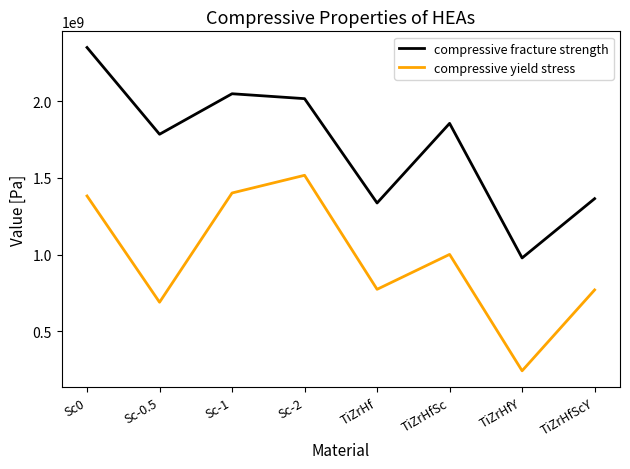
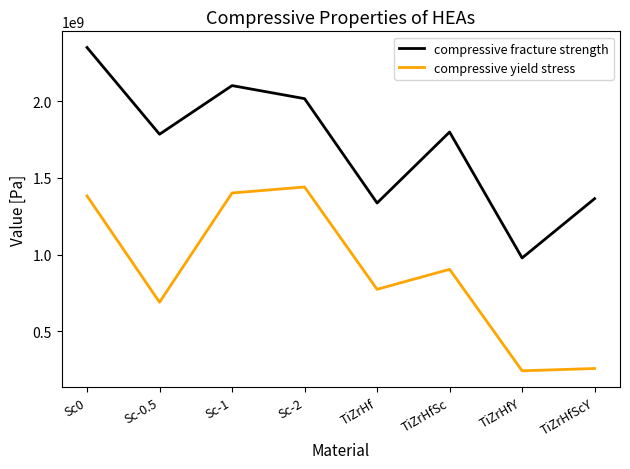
compressive fracture strength, Sc-1: 2050000000 -> 2100000000
compressive yield stress, Sc-2: 1520000000 -> 1440000000
compressive fracture strength, TiZrHfSc: 1860000000 -> 1800000000
compressive yield stress, TiZrHfSc: 1000000000 -> 900000000
compressive yield stress, TiZrHfScY: 770000000 -> 260000000
